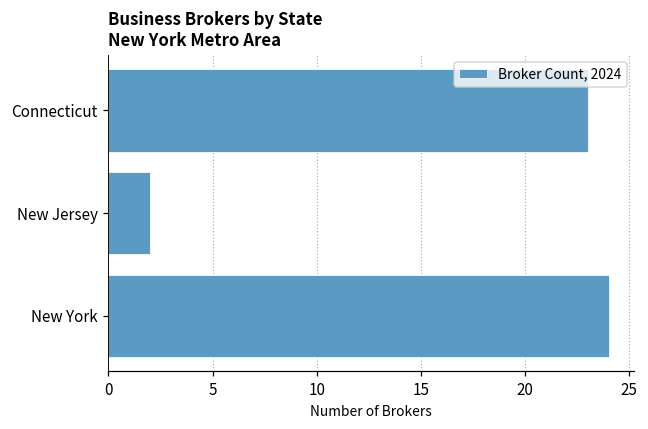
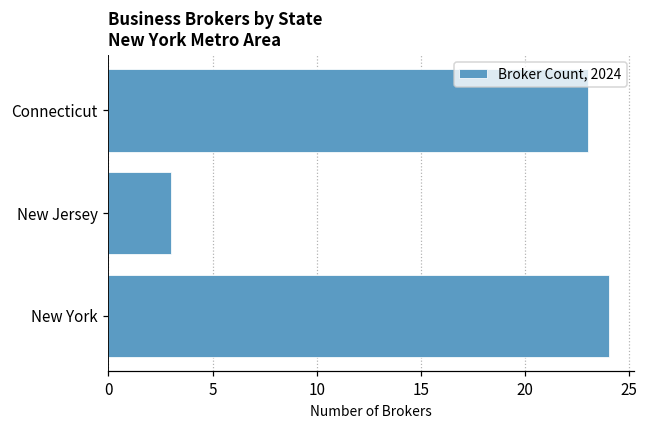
New Jersey: 2 -> 3
